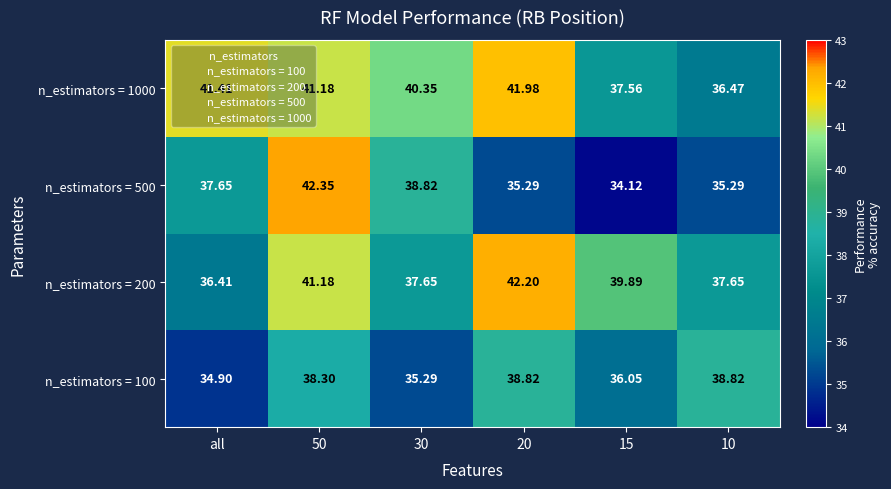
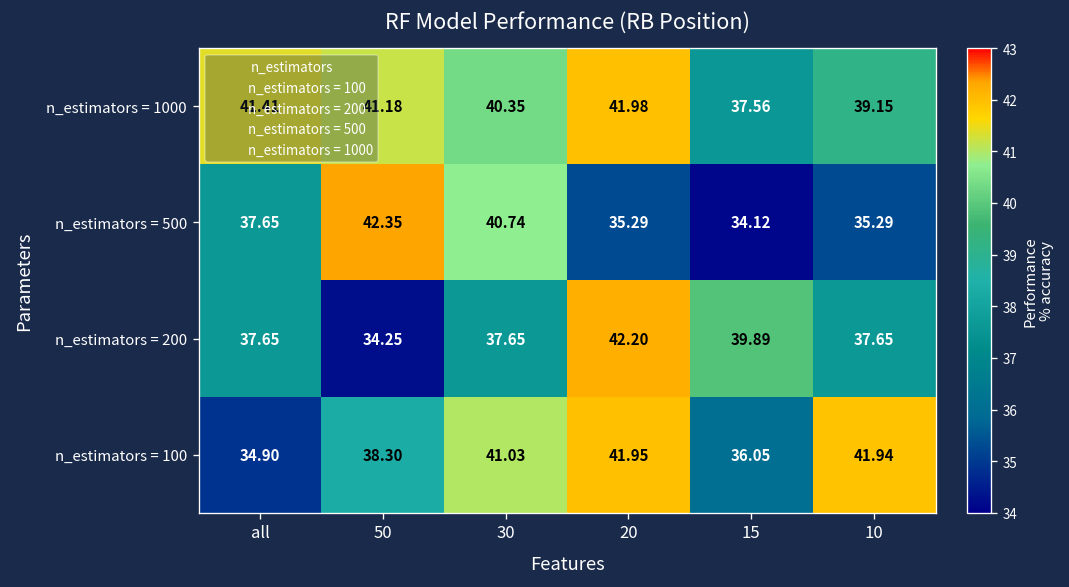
n_estimators = 1000, 10: 36.47 -> 39.15
n_estimators = 500, 30: 38.82 -> 40.74
n_estimators = 200, all: 36.41 -> 37.65
n_estimators = 200, 50: 41.18 -> 34.25
n_estimators = 100, 30: 35.29 -> 41.03
n_estimators = 100, 20: 38.82 -> 41.95
n_estimators = 100, 10: 38.82 -> 41.94
